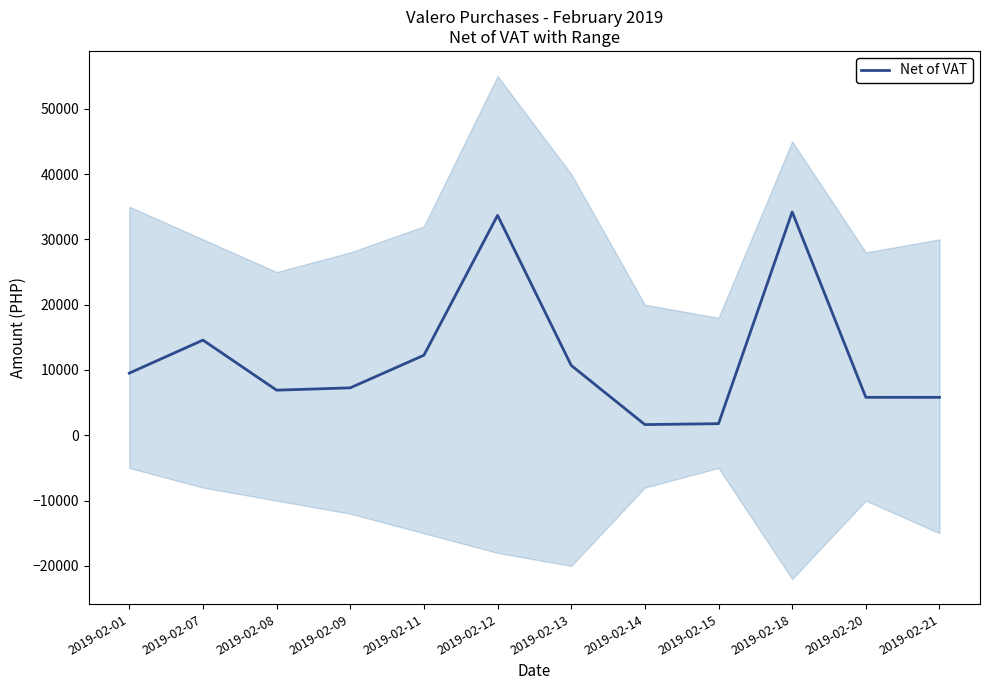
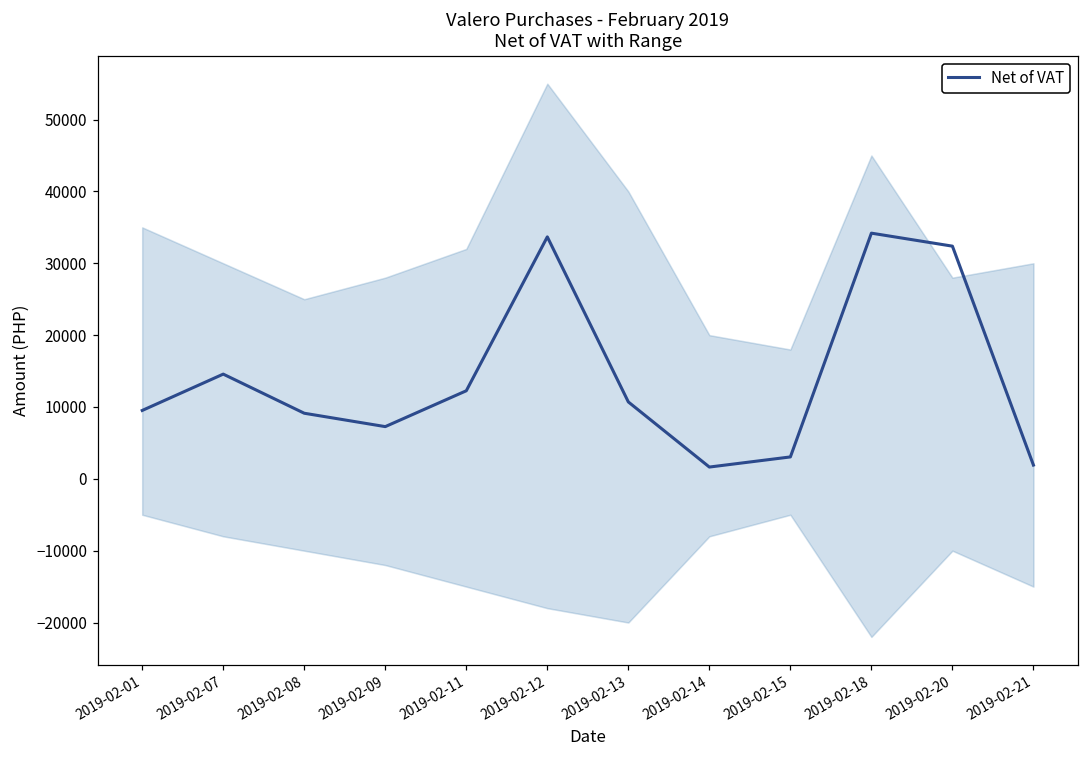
Net of VAT, 2019-02-08: 7000 -> 9000
Net of VAT, 2019-02-15: 2000 -> 3000
Net of VAT, 2019-02-20: 6000 -> 32000
Net of VAT, 2019-02-21: 6000 -> 2000
